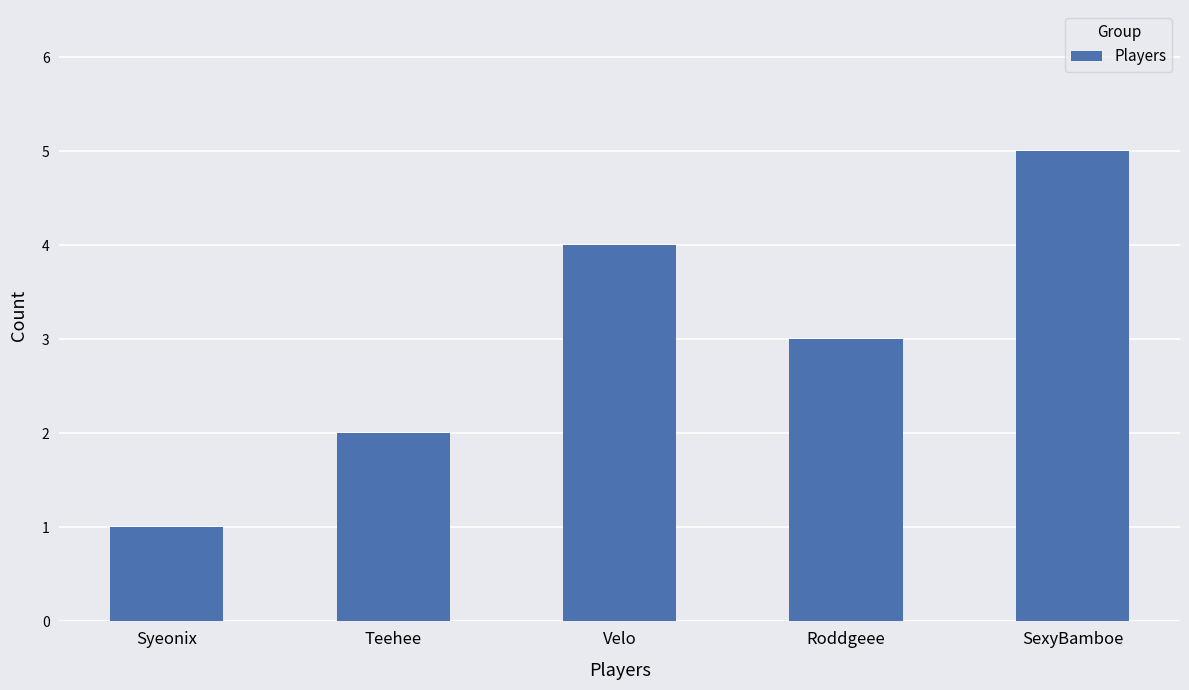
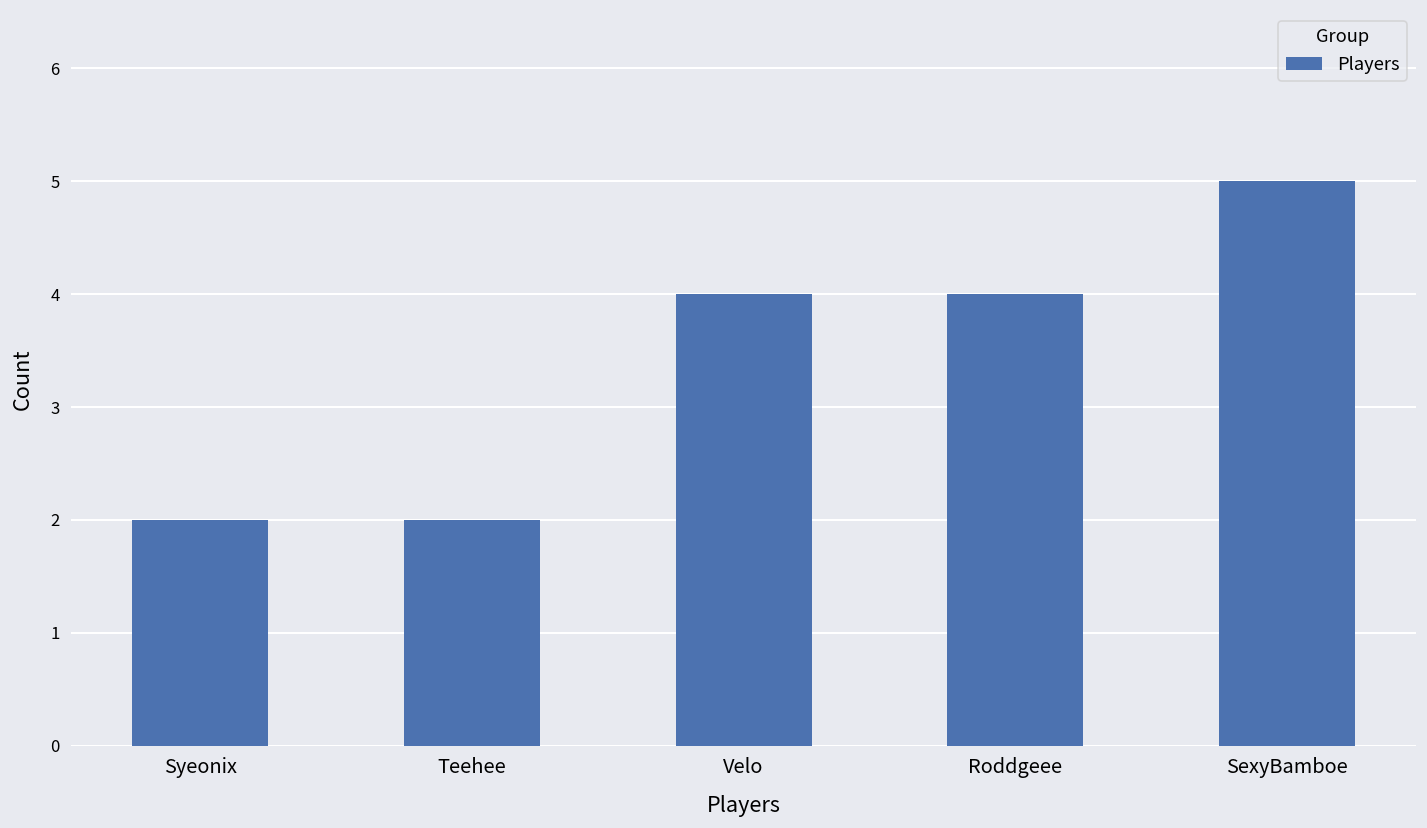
Syeonix: 1 -> 2
Roddgeee: 3 -> 4
